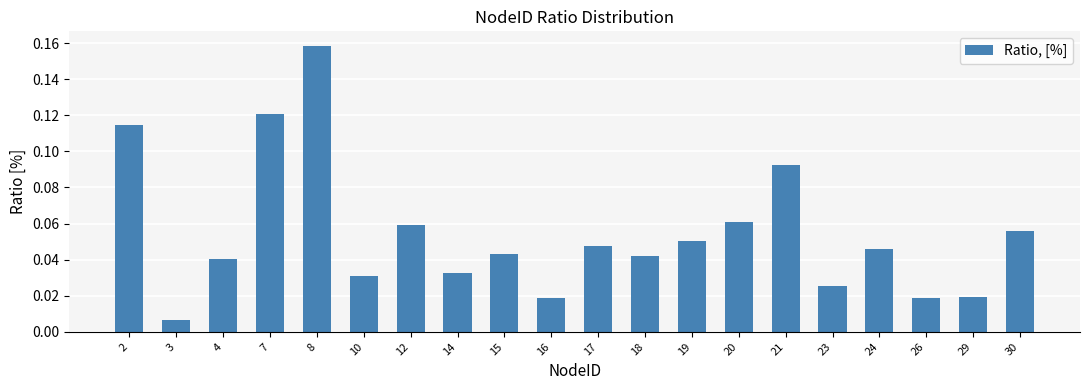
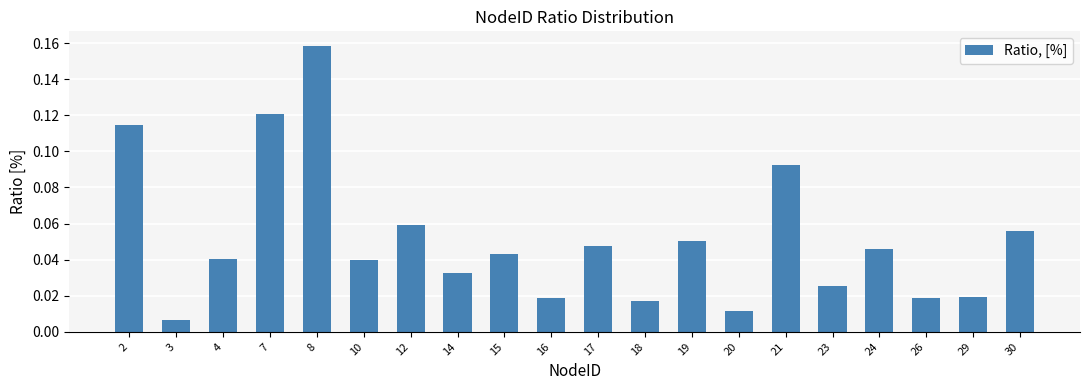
10: 0.031 -> 0.040
18: 0.042 -> 0.017
20: 0.061 -> 0.012
